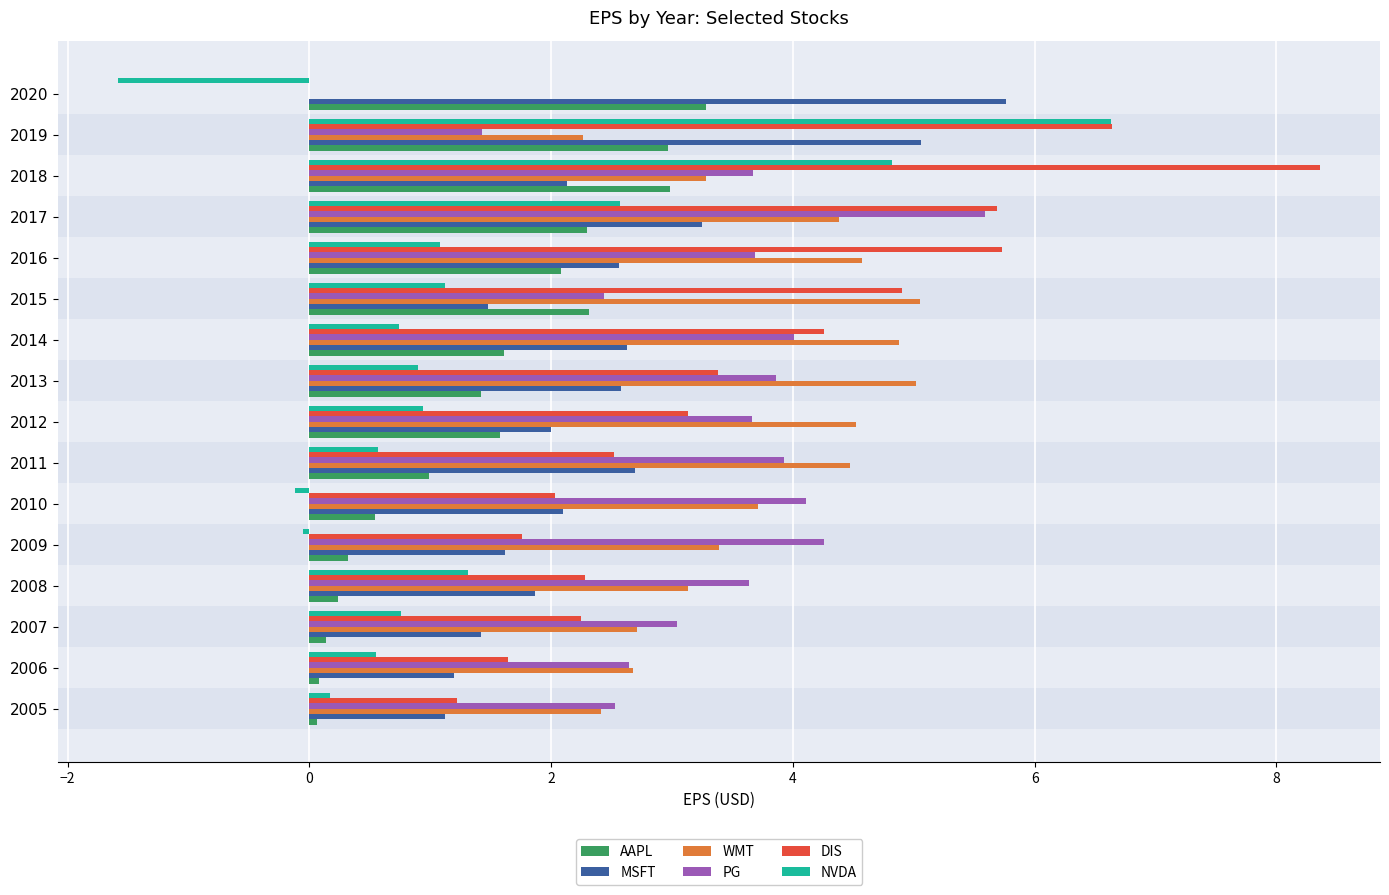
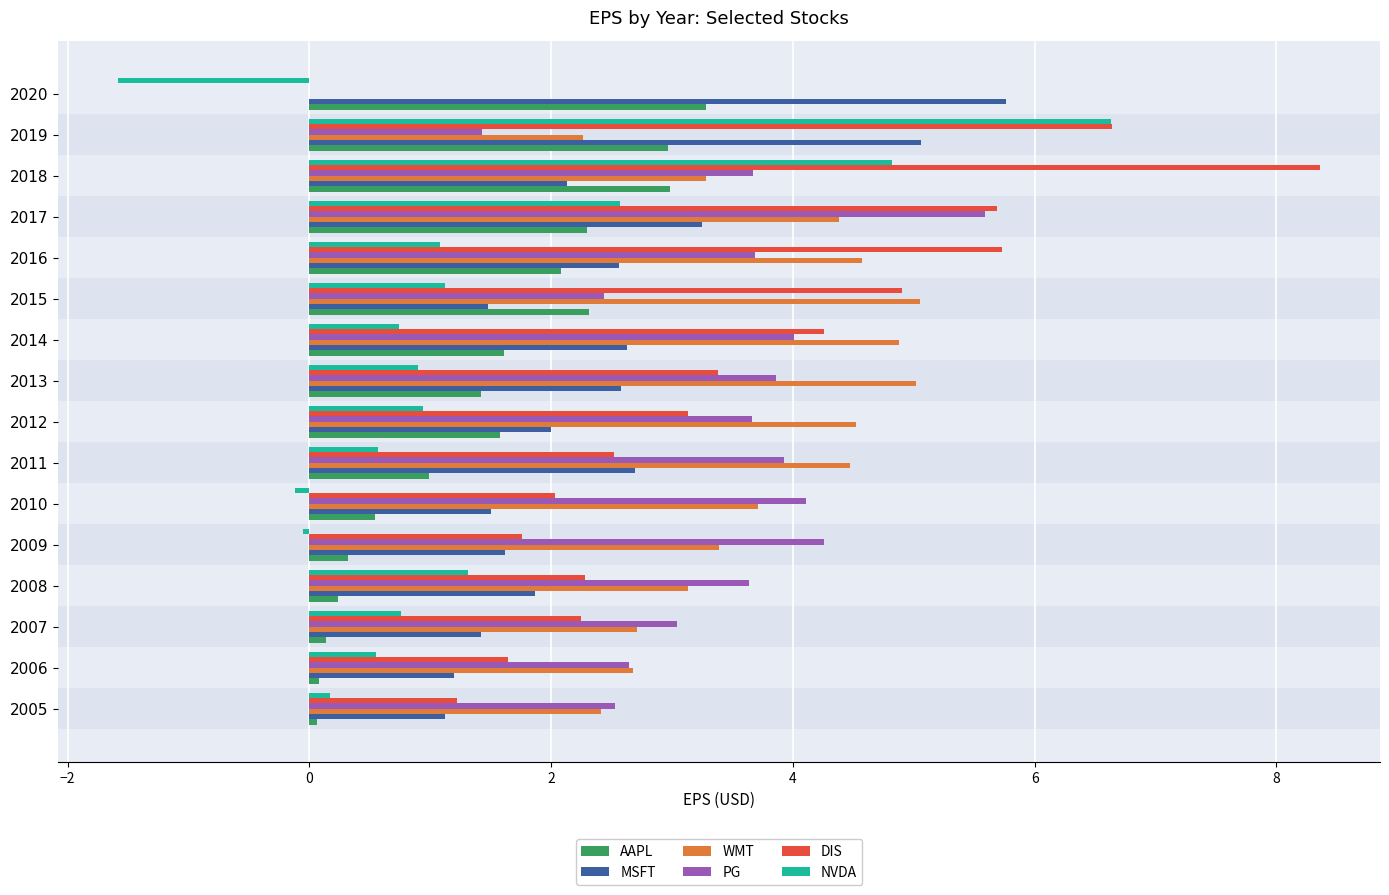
MSFT, 2010: 2.1 -> 1.5
